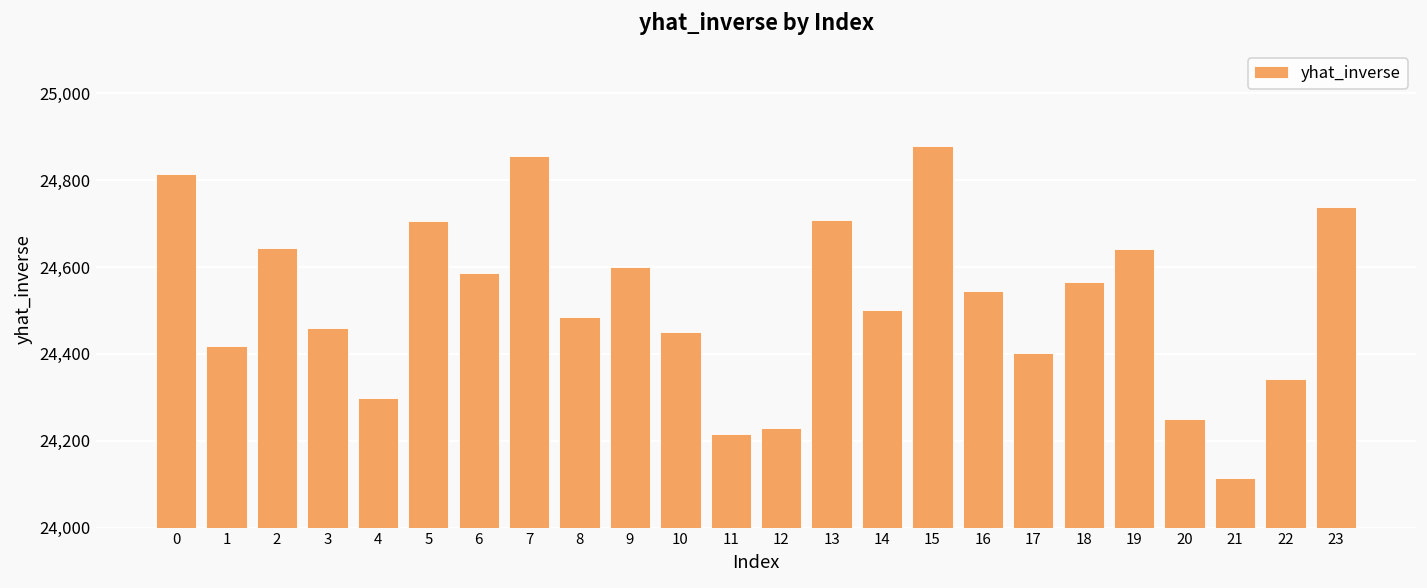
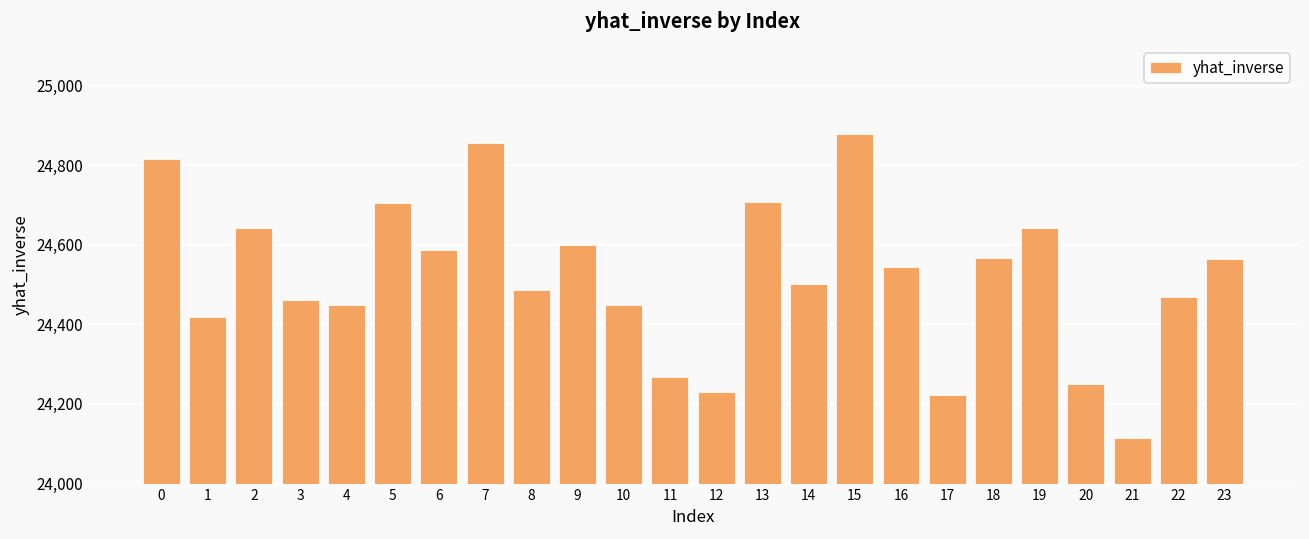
4: 24,300 -> 24,450
11: 24,220 -> 24,270
17: 24,400 -> 24,220
22: 24,340 -> 24,470
23: 24,740 -> 24,560
